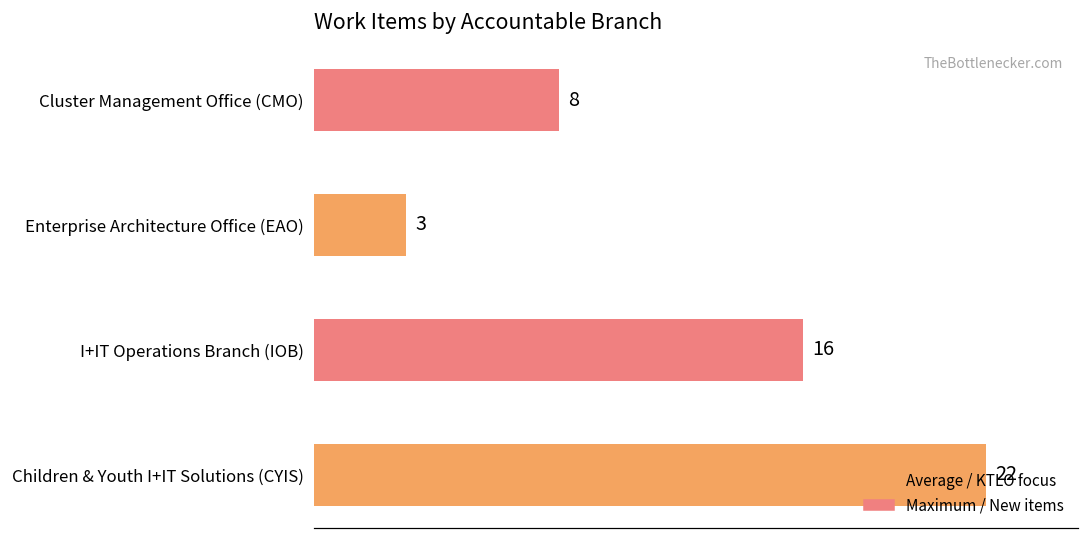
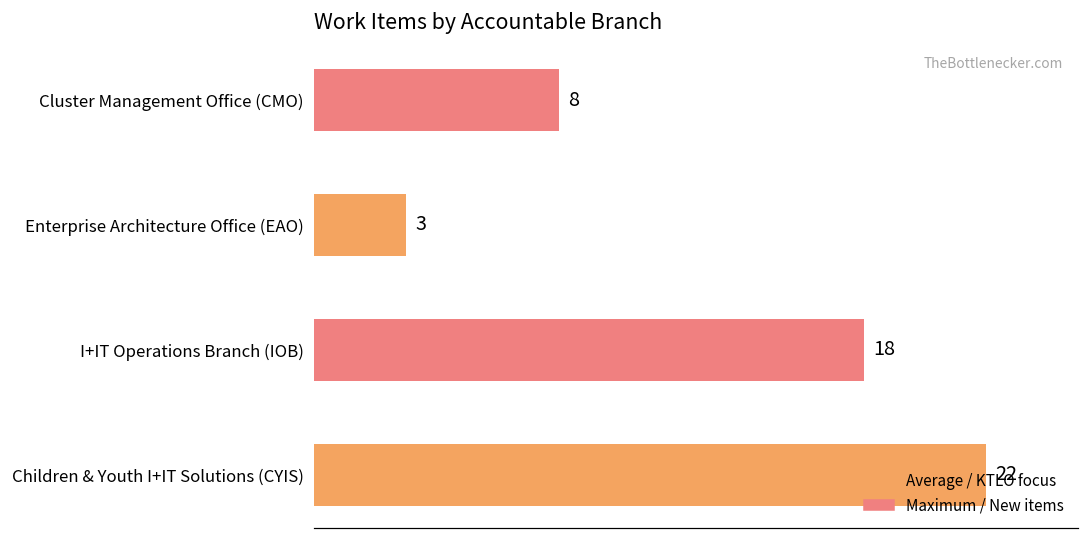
I+IT Operations Branch (IOB): 16 -> 18
